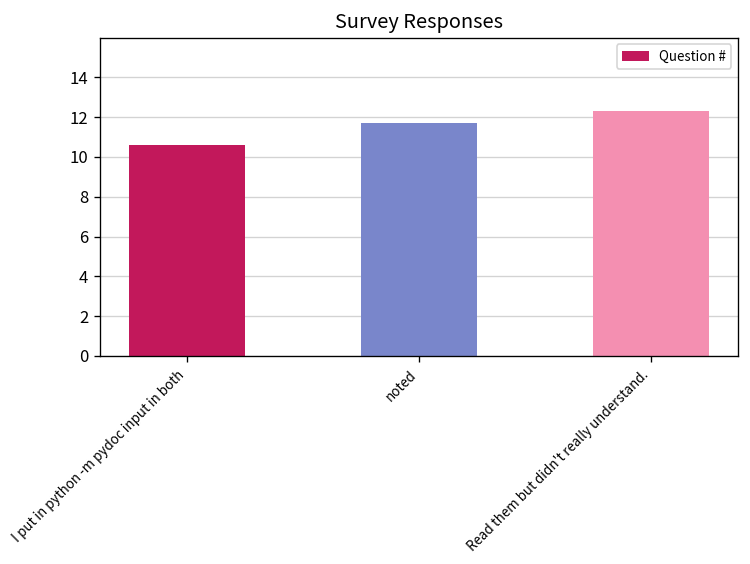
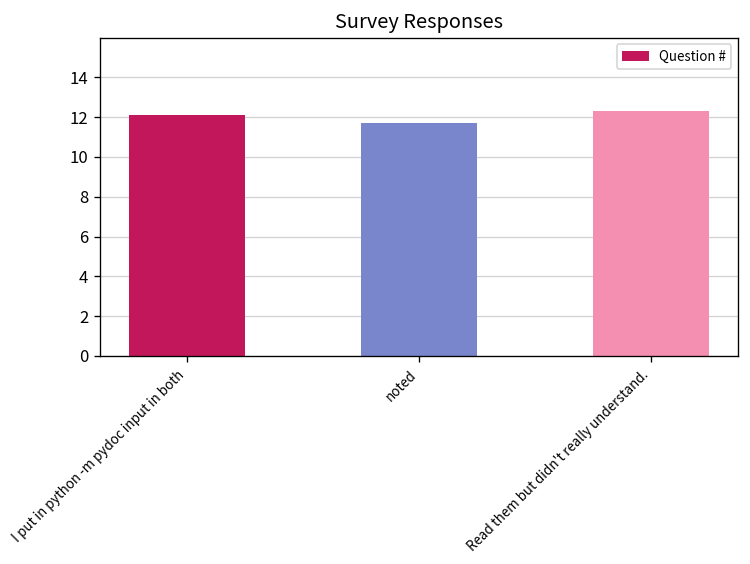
I put in python -m pydoc input in both: 10.6 -> 12.1
